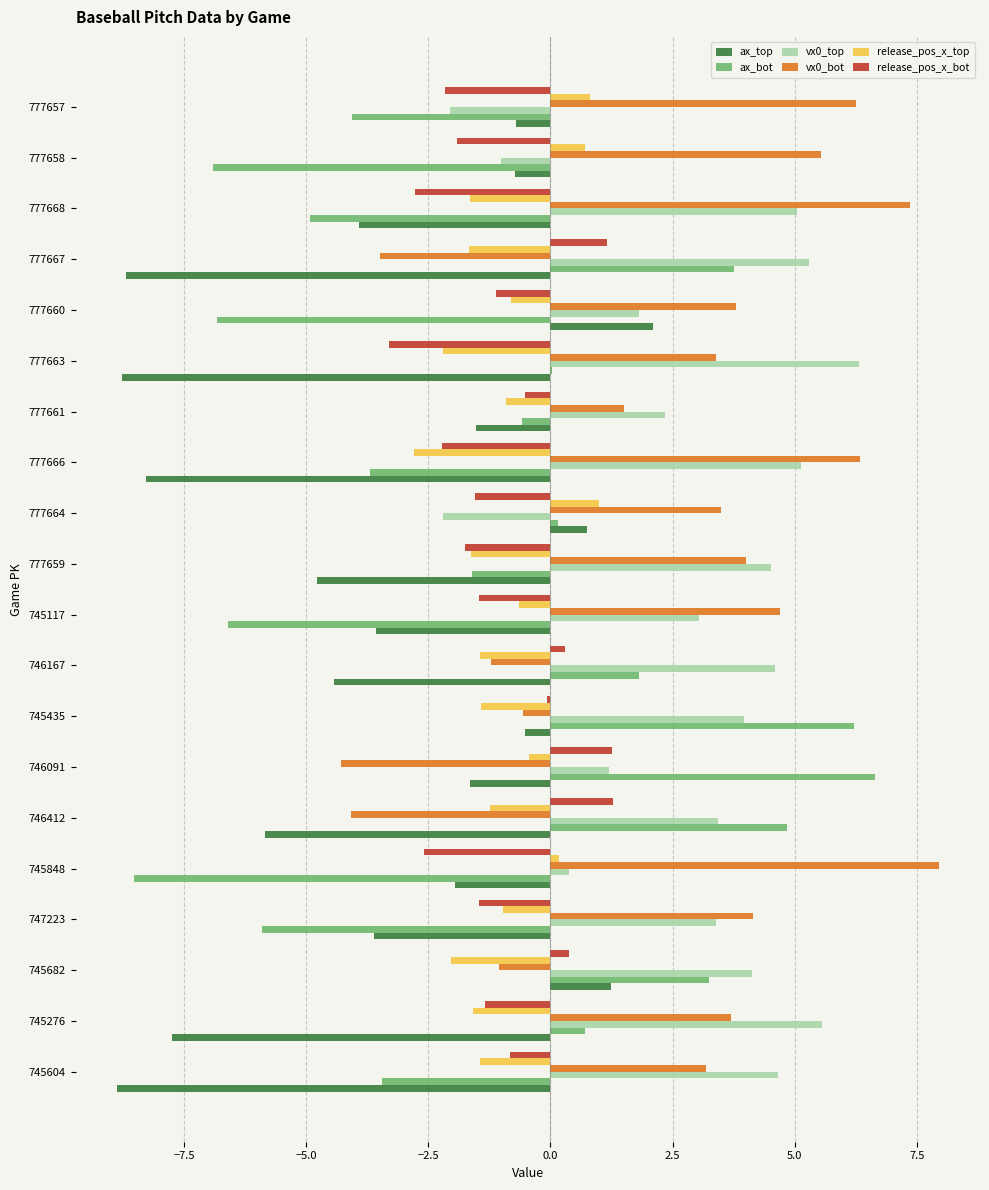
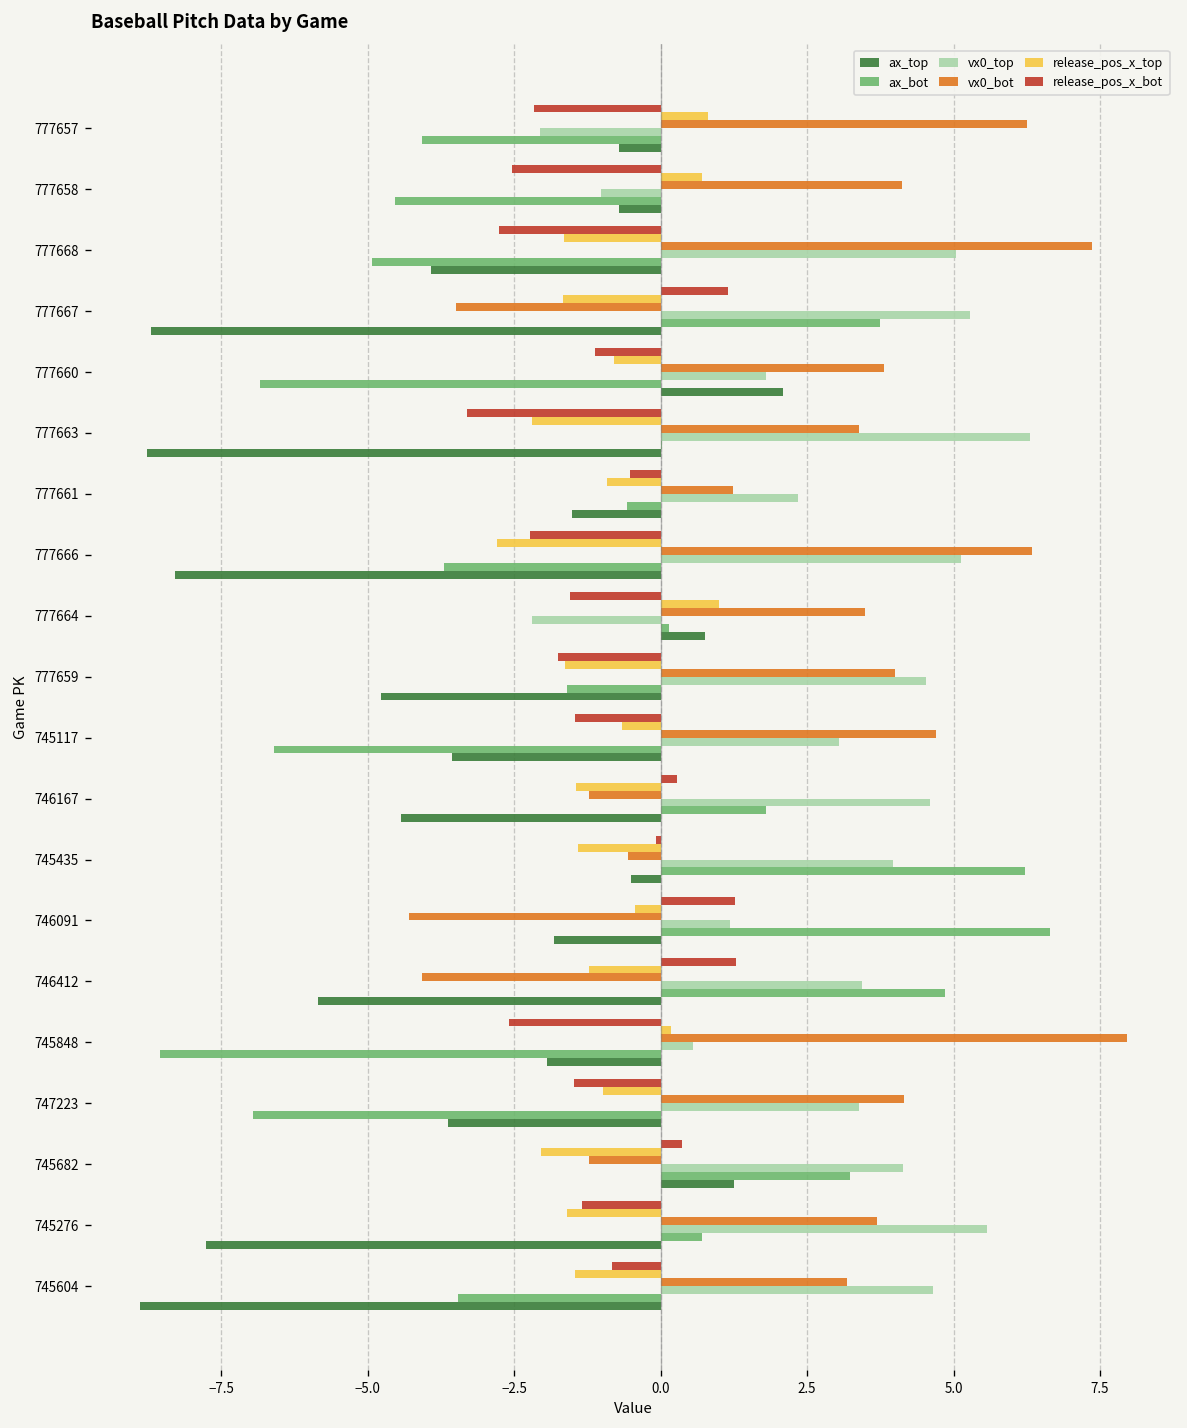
release_pos_x_bot, 777658: -1.9 -> -2.5
vx0_bot, 777658: 5.5 -> 4.1
ax_bot, 777658: -6.9 -> -4.5
vx0_bot, 777661: 1.5 -> 1.2
ax_top, 746091: -1.7 -> -1.8
vx0_top, 745848: 0.4 -> 0.6
ax_bot, 747223: -5.9 -> -7.0
vx0_bot, 745682: -1.1 -> -1.2
